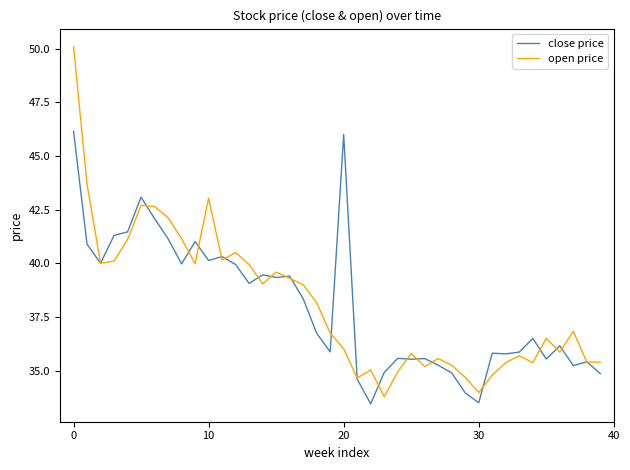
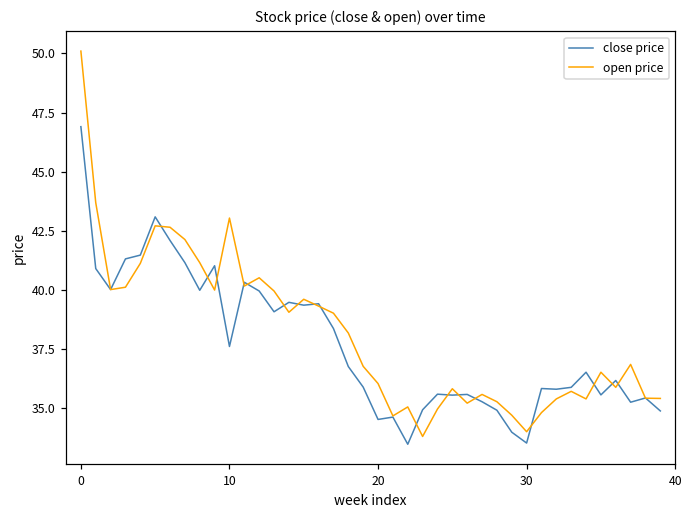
close price, 0: 46.2 -> 46.9
close price, 10: 40.1 -> 37.6
close price, 20: 46.0 -> 34.5
